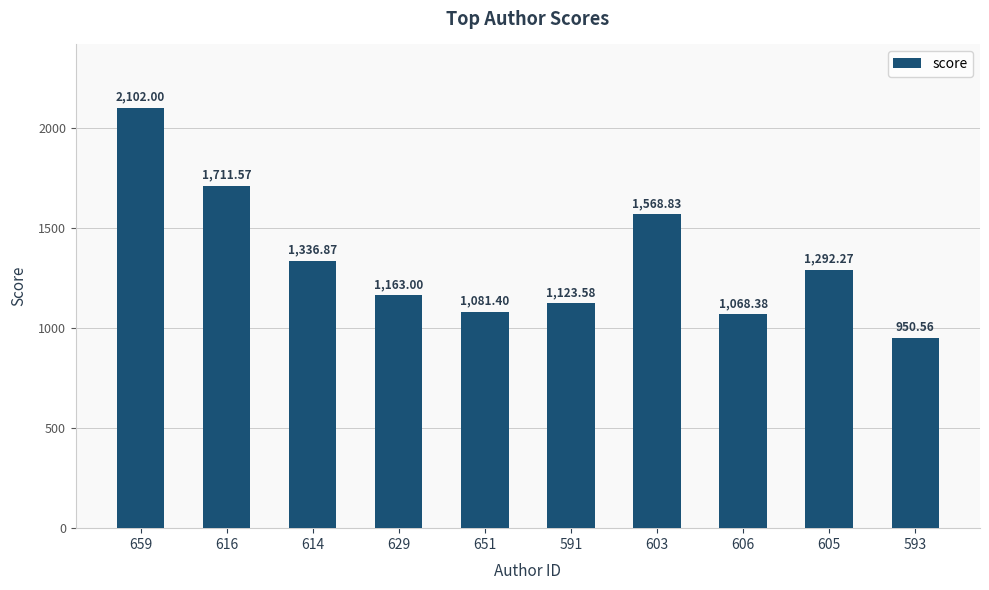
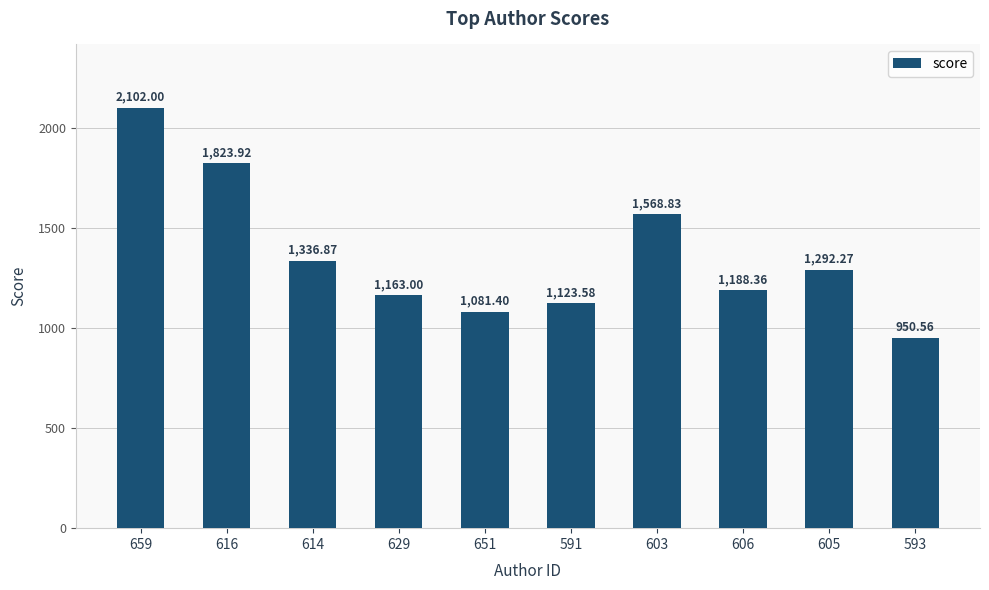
616: 1,711.57 -> 1,823.92
606: 1,068.38 -> 1,188.36
